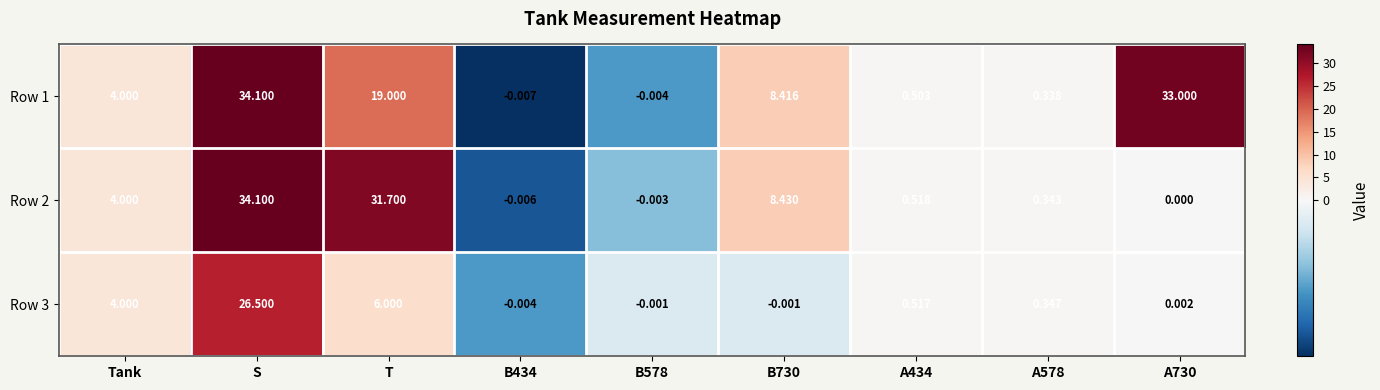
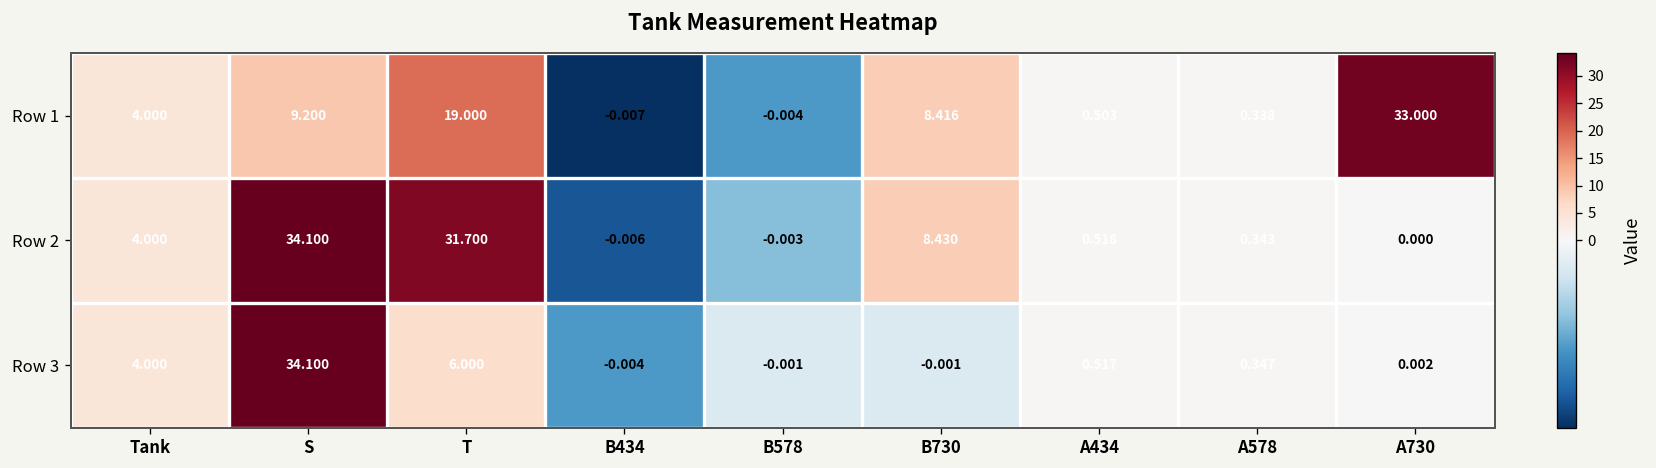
Row 1, S: 34.100 -> 9.200
Row 3, S: 26.500 -> 34.100
